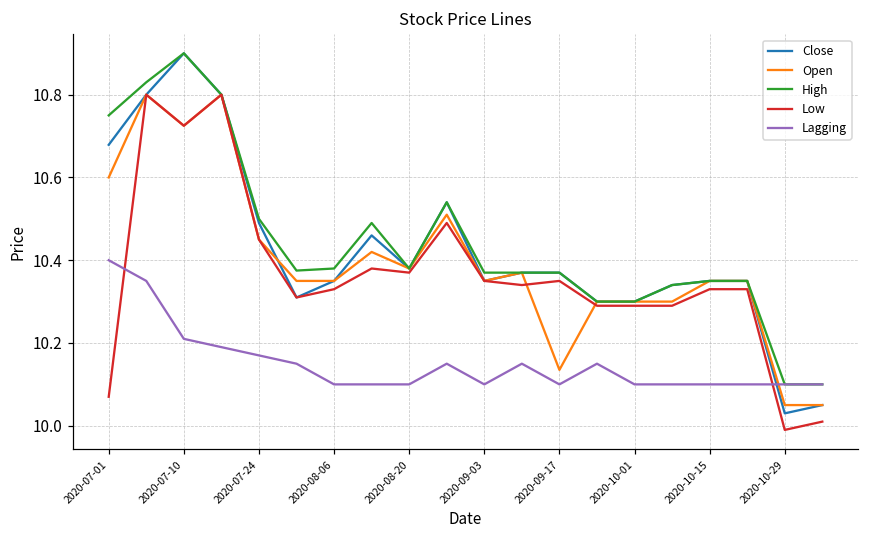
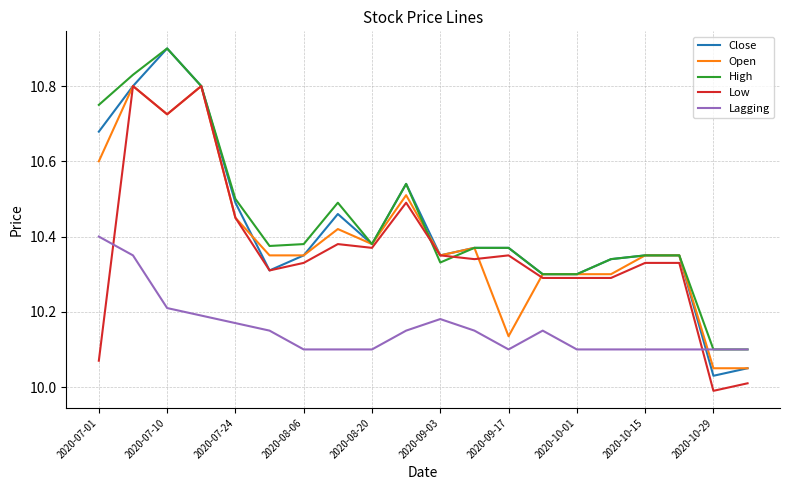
High, 2020-09-03: 10.37 -> 10.33
Lagging, 2020-09-03: 10.10 -> 10.18
